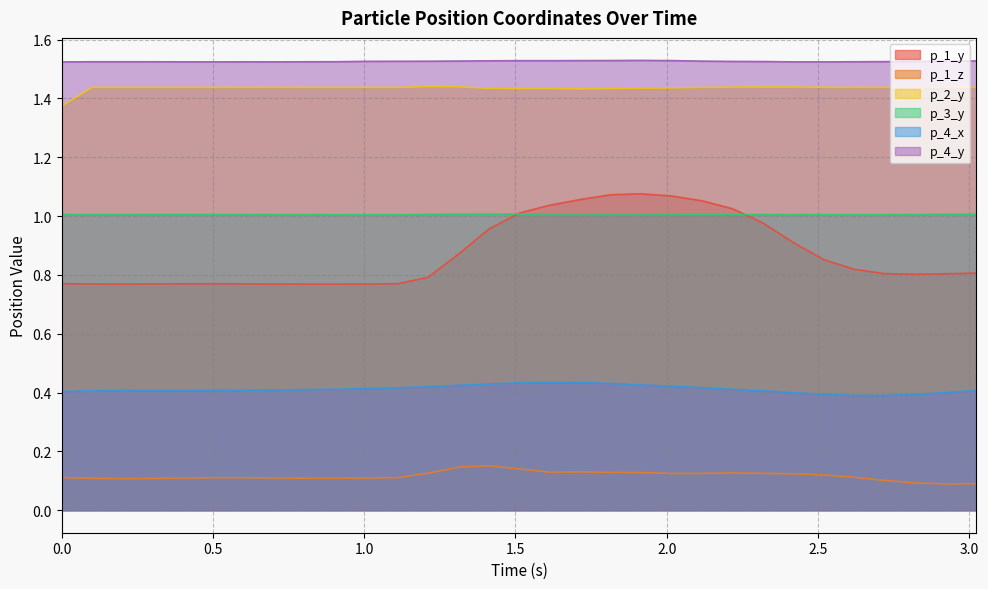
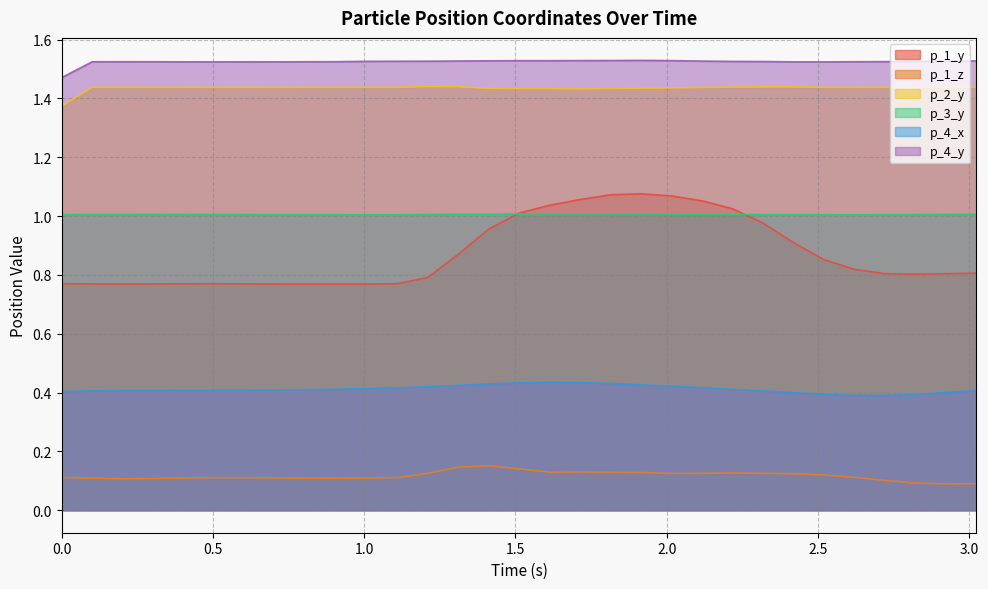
p_4_y, 0.0: 1.52 -> 1.47
